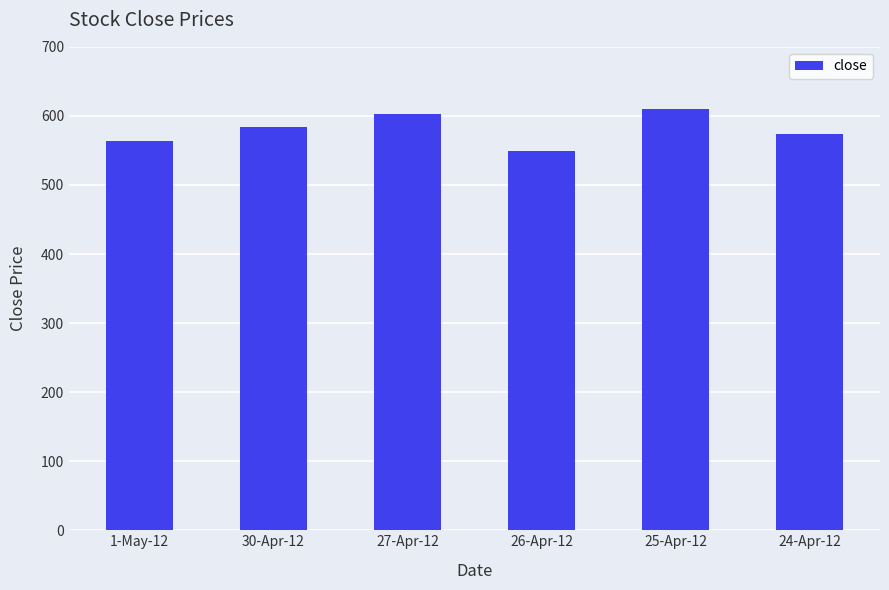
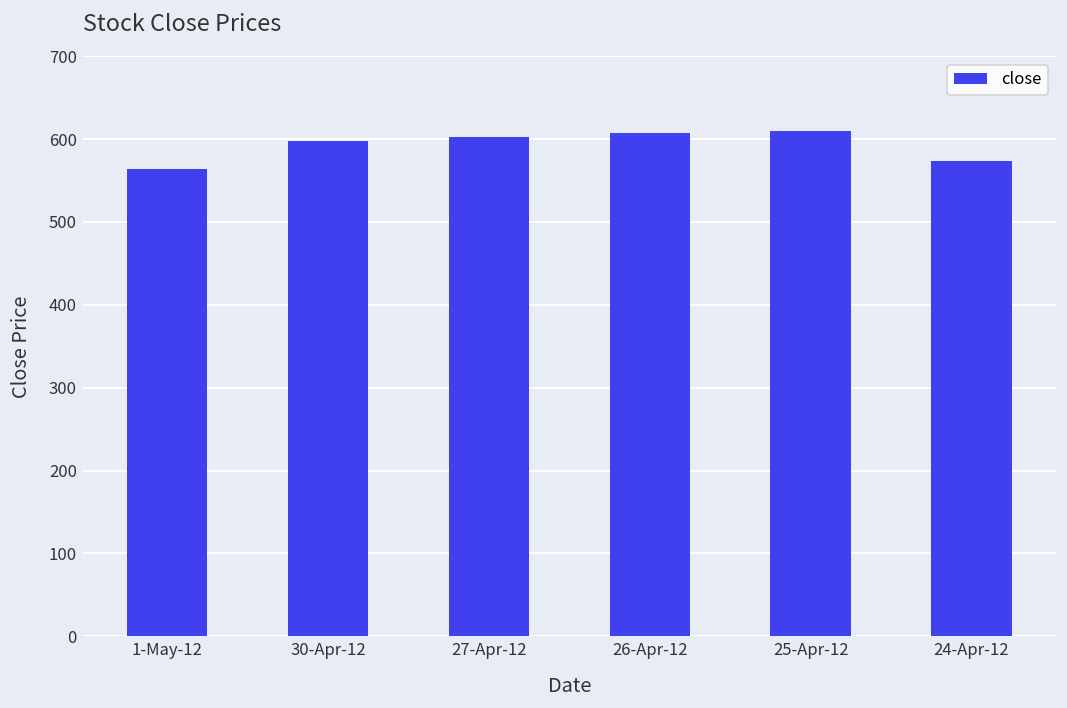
30-Apr-12: 580 -> 600
26-Apr-12: 550 -> 610
